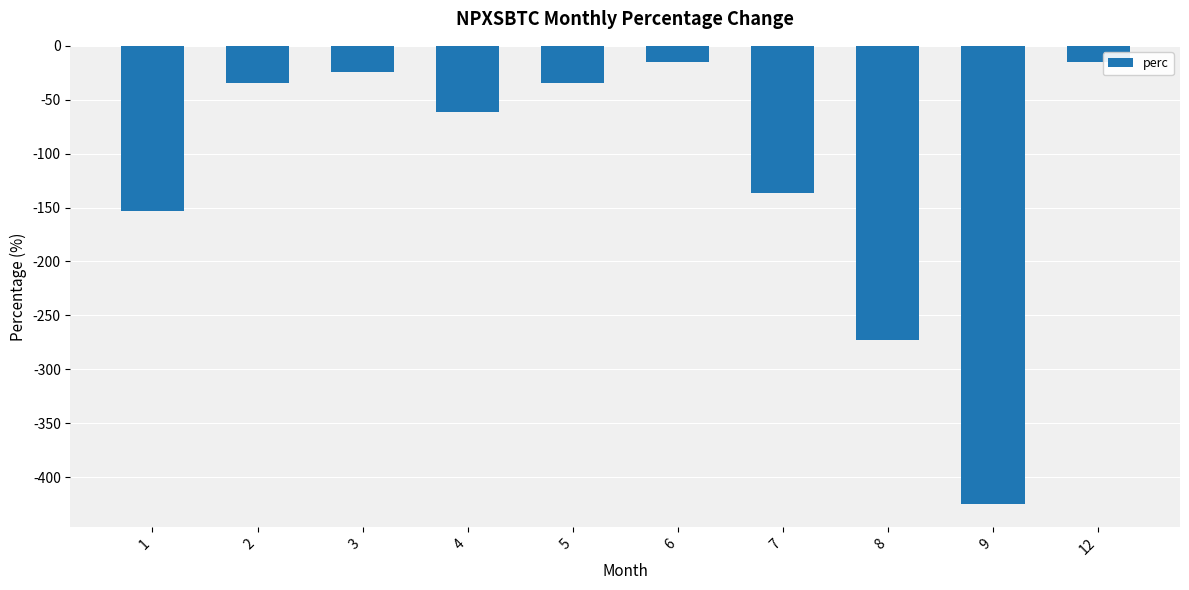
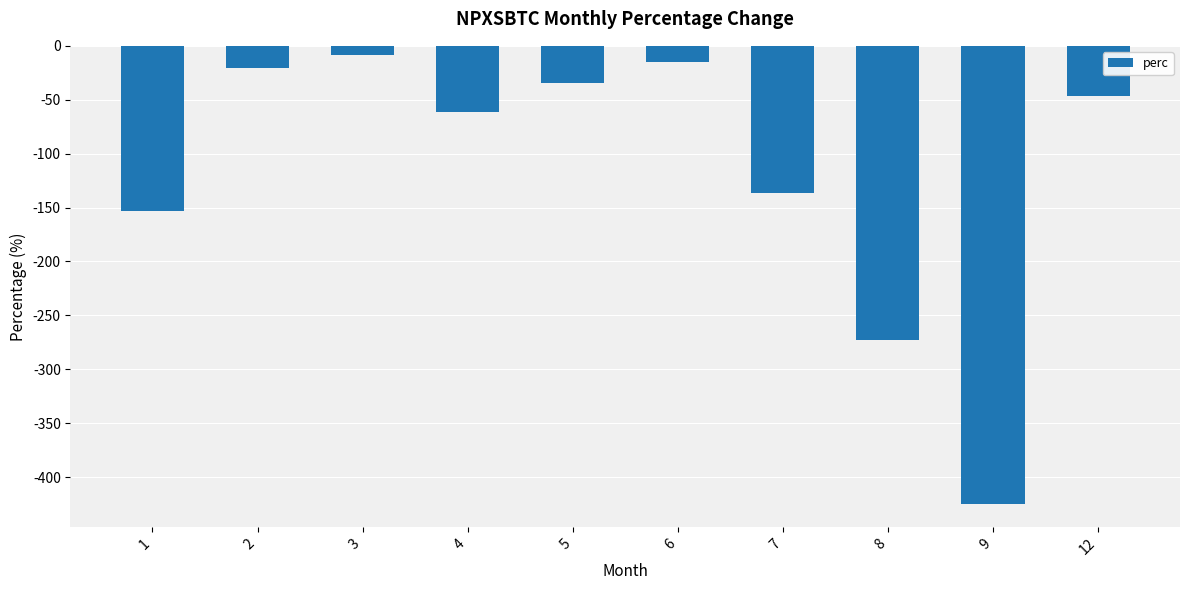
2: -34 -> -20
3: -24 -> -9
12: -15 -> -47
